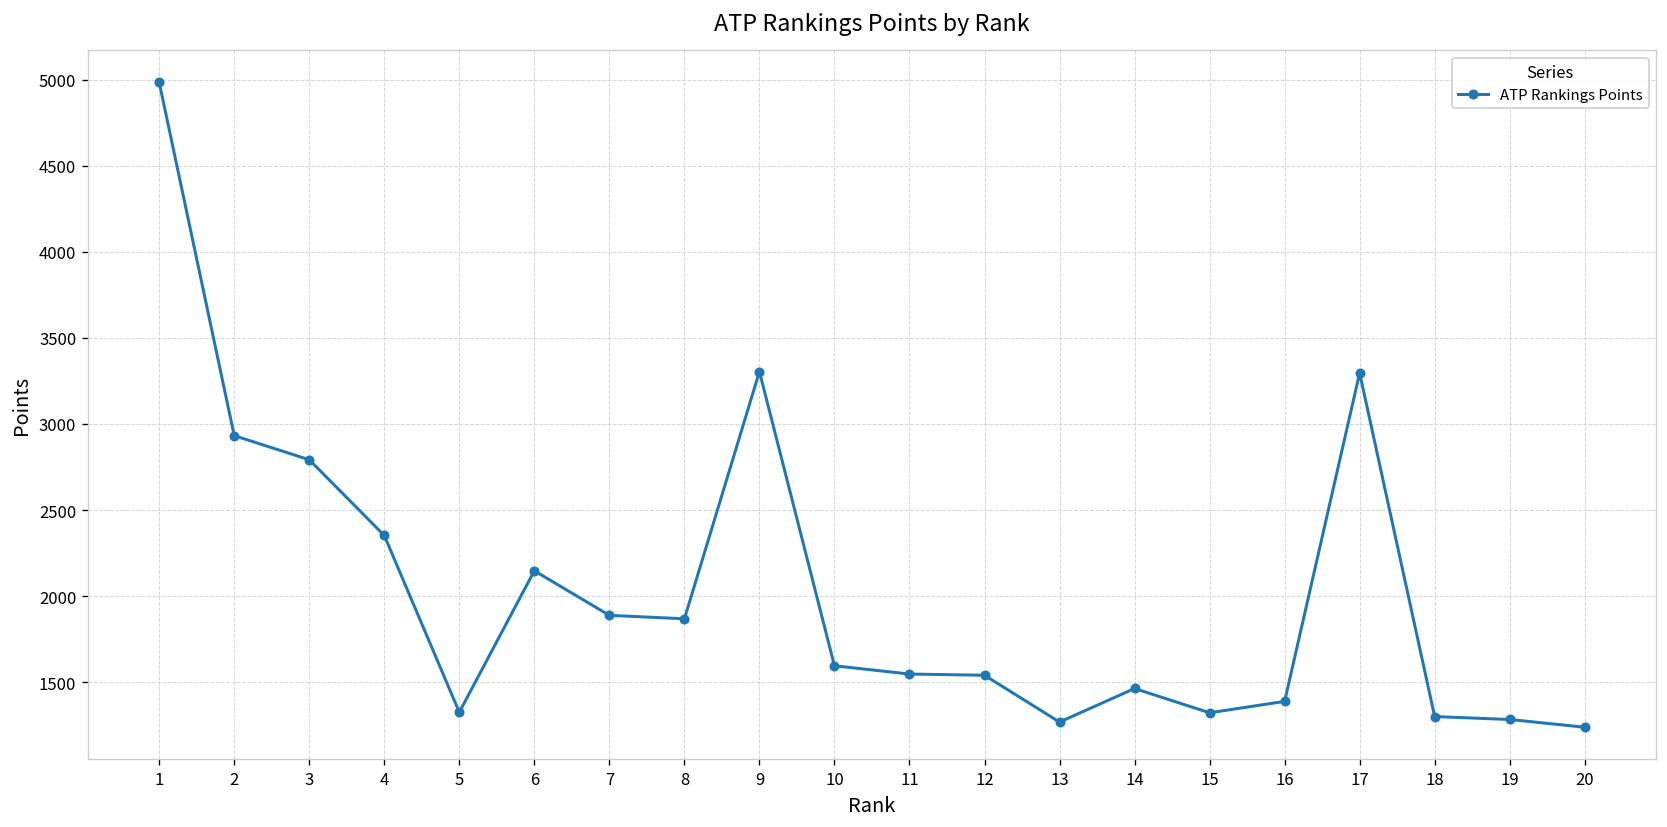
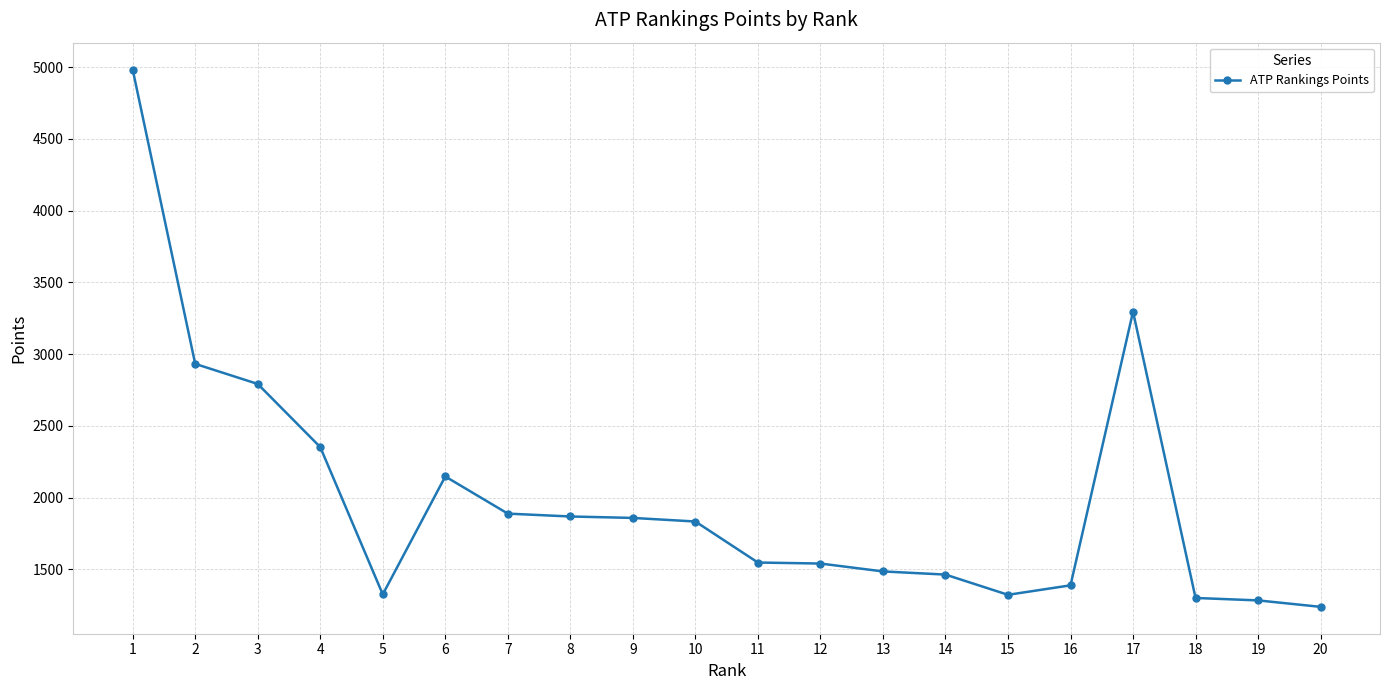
9: 3300 -> 1860
10: 1600 -> 1830
13: 1270 -> 1490
